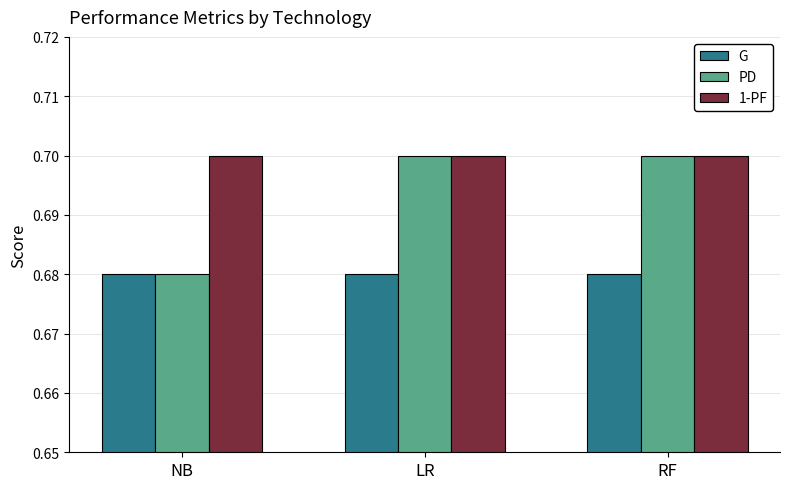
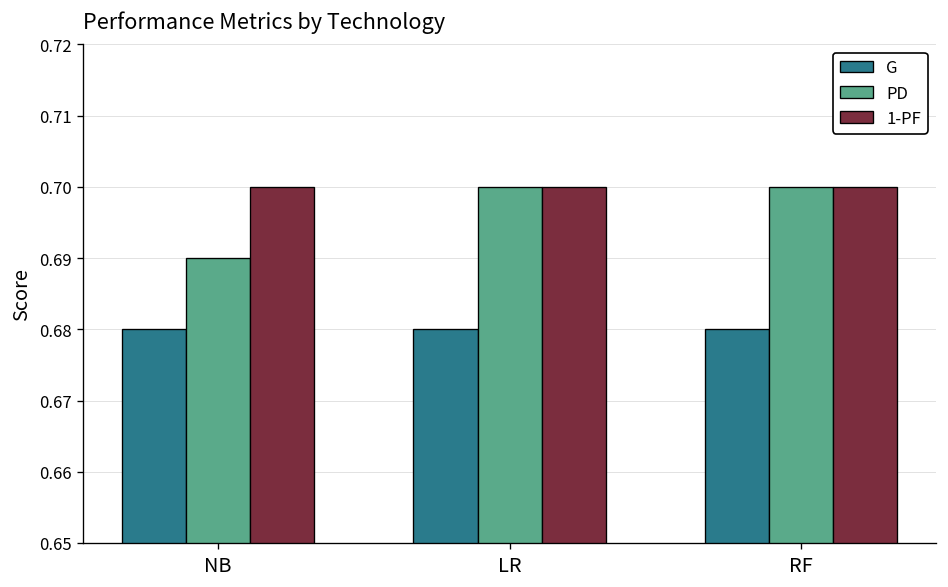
PD, NB: 0.68 -> 0.69
